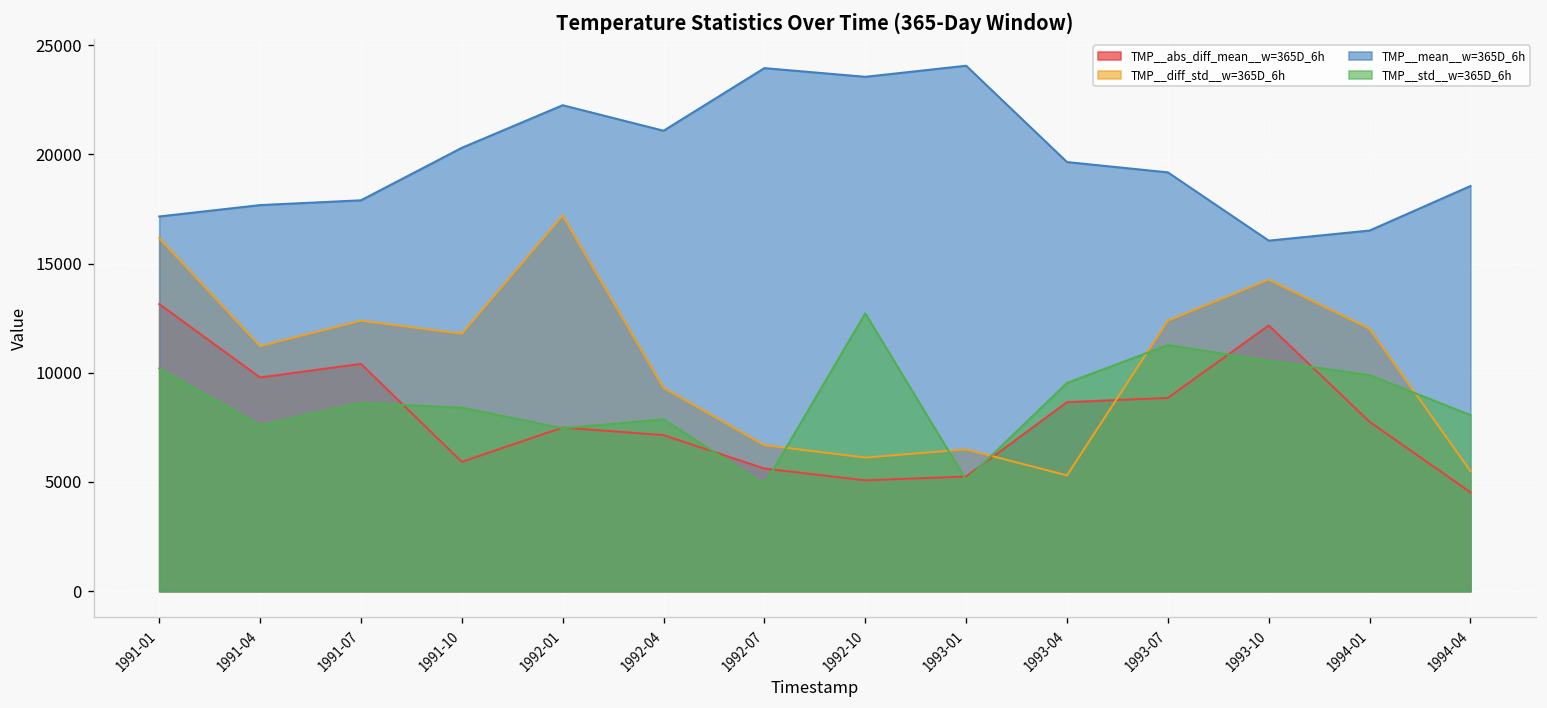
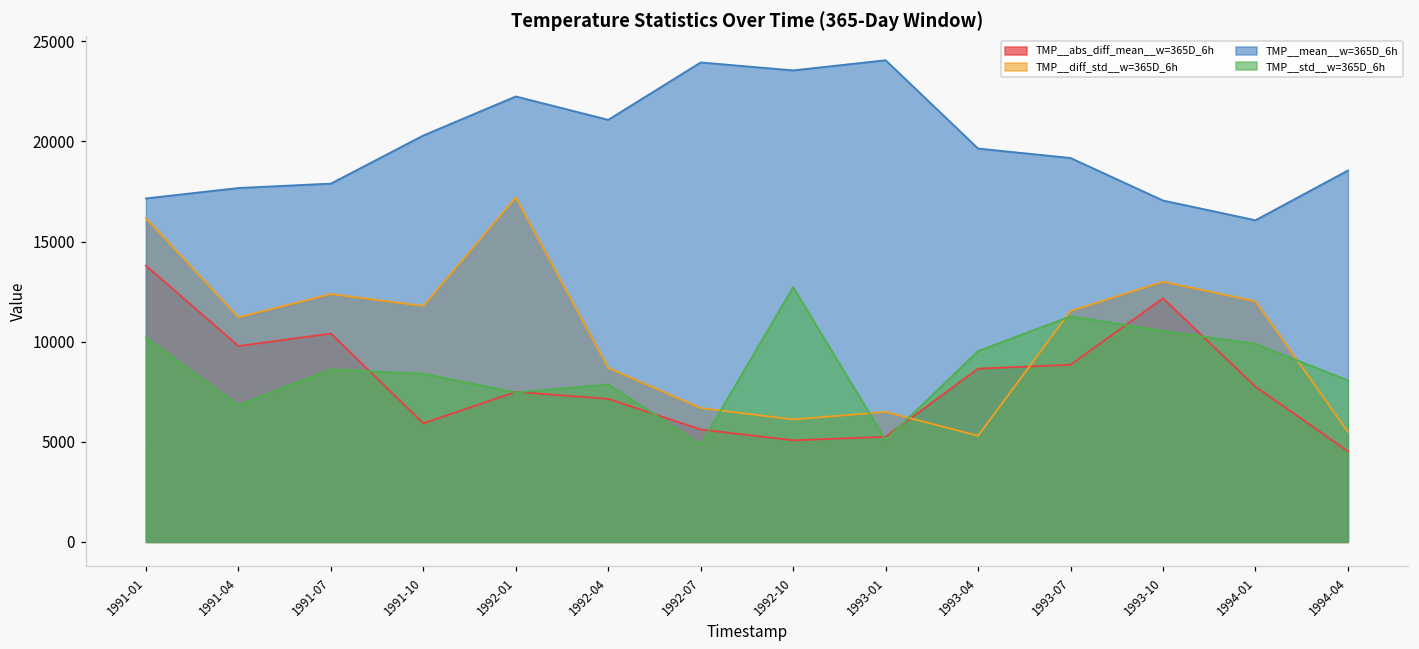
TMP__abs_diff_mean__w=365D_6h, 1991-01: 13100 -> 13800
TMP__std__w=365D_6h, 1991-04: 7600 -> 6800
TMP__diff_std__w=365D_6h, 1992-04: 9300 -> 8700
TMP__diff_std__w=365D_6h, 1993-07: 12400 -> 11500
TMP__diff_std__w=365D_6h, 1993-10: 14300 -> 13000
TMP__mean__w=365D_6h, 1993-10: 16100 -> 17100
TMP__mean__w=365D_6h, 1994-01: 16500 -> 16100
